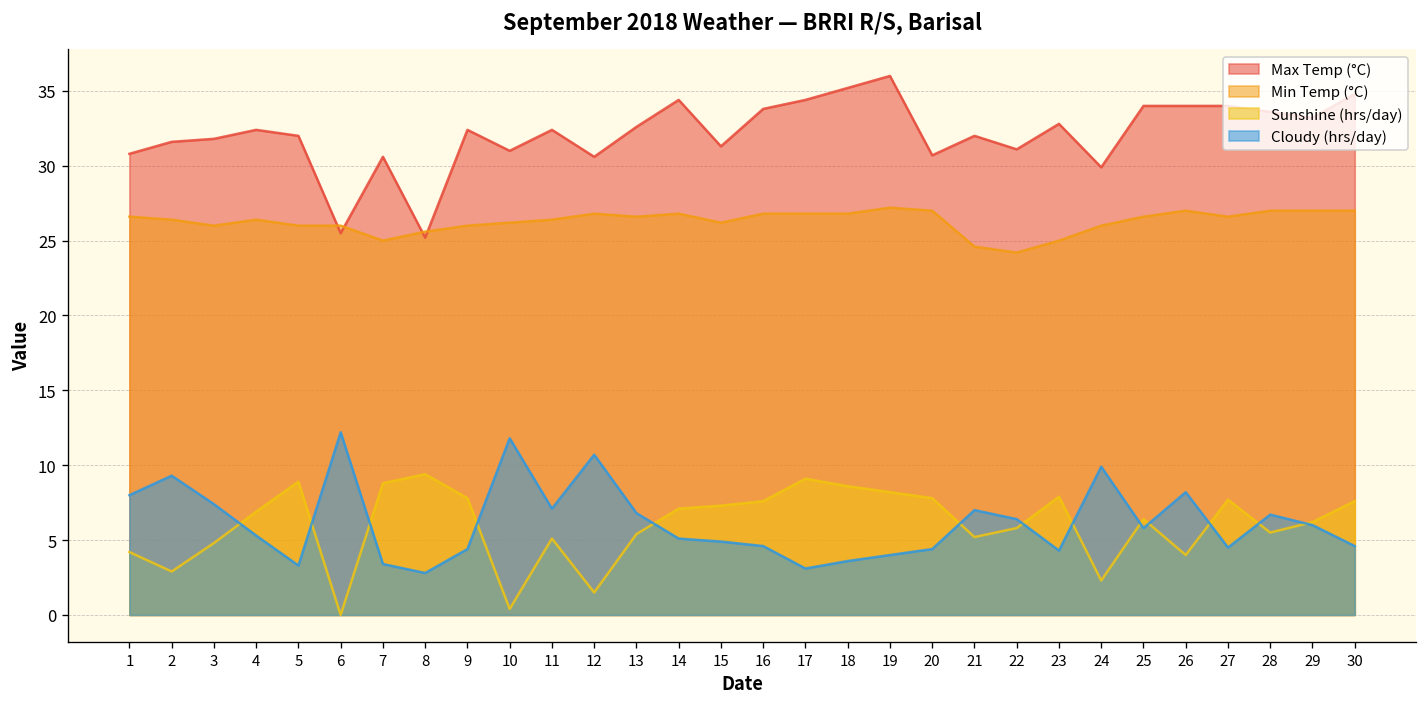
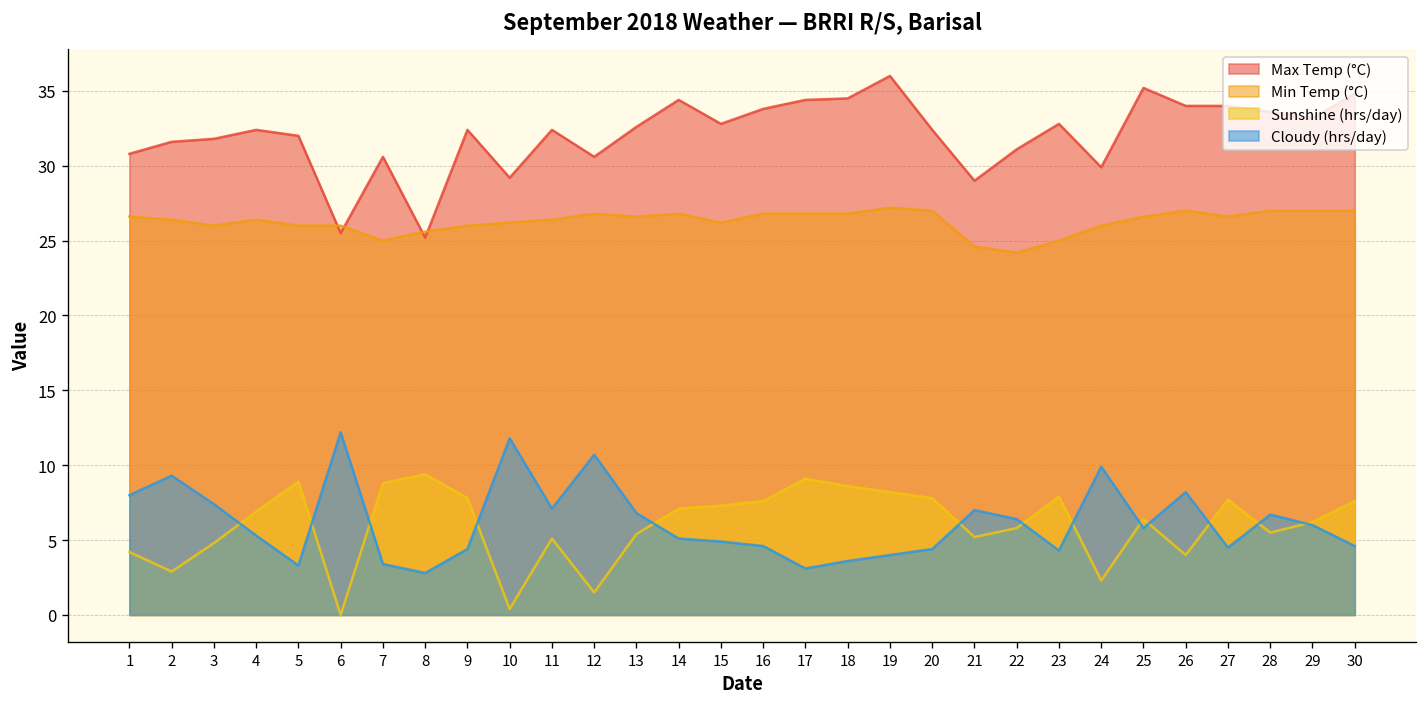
Max Temp (°C), 10: 31.0 -> 29.2
Max Temp (°C), 15: 31.3 -> 32.8
Max Temp (°C), 18: 35.2 -> 34.5
Max Temp (°C), 20: 30.7 -> 32.4
Max Temp (°C), 21: 32 -> 29
Max Temp (°C), 25: 34.0 -> 35.2
